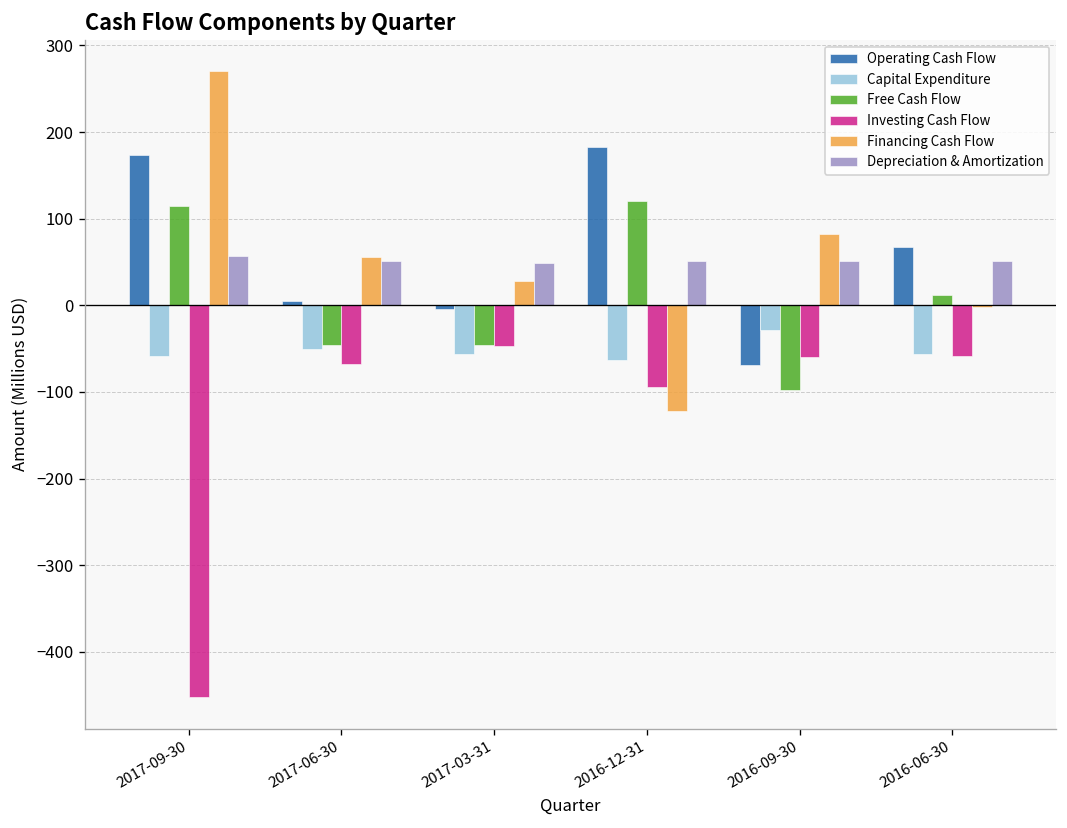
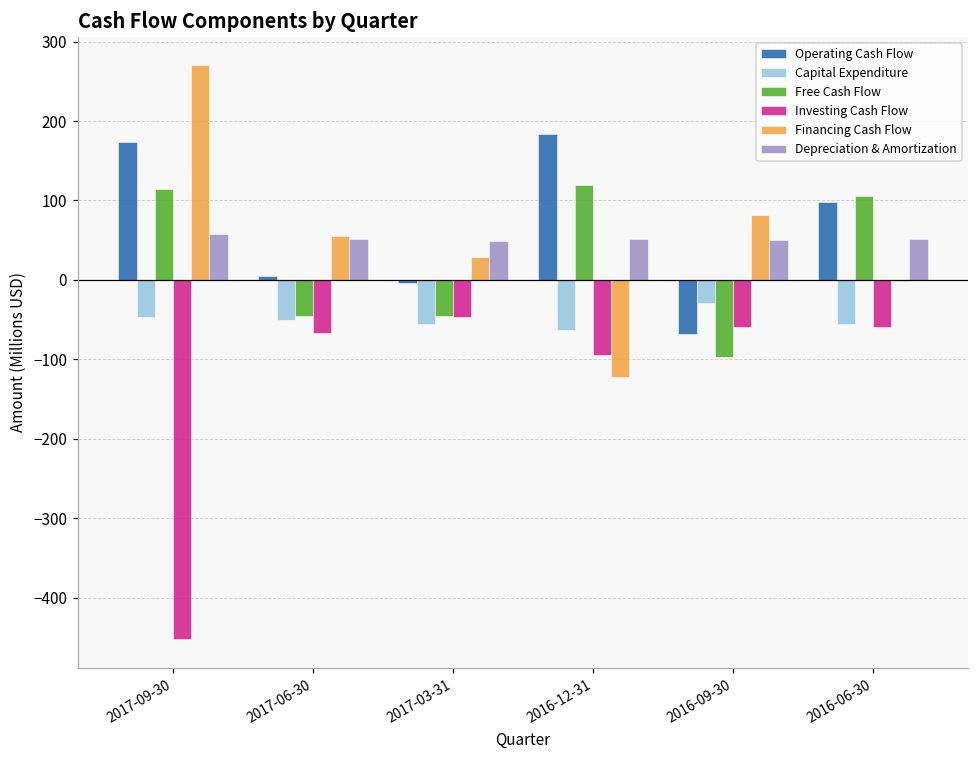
Capital Expenditure, 2017-09-30: -60 -> -50
Operating Cash Flow, 2016-06-30: 70 -> 100
Free Cash Flow, 2016-06-30: 10 -> 110
